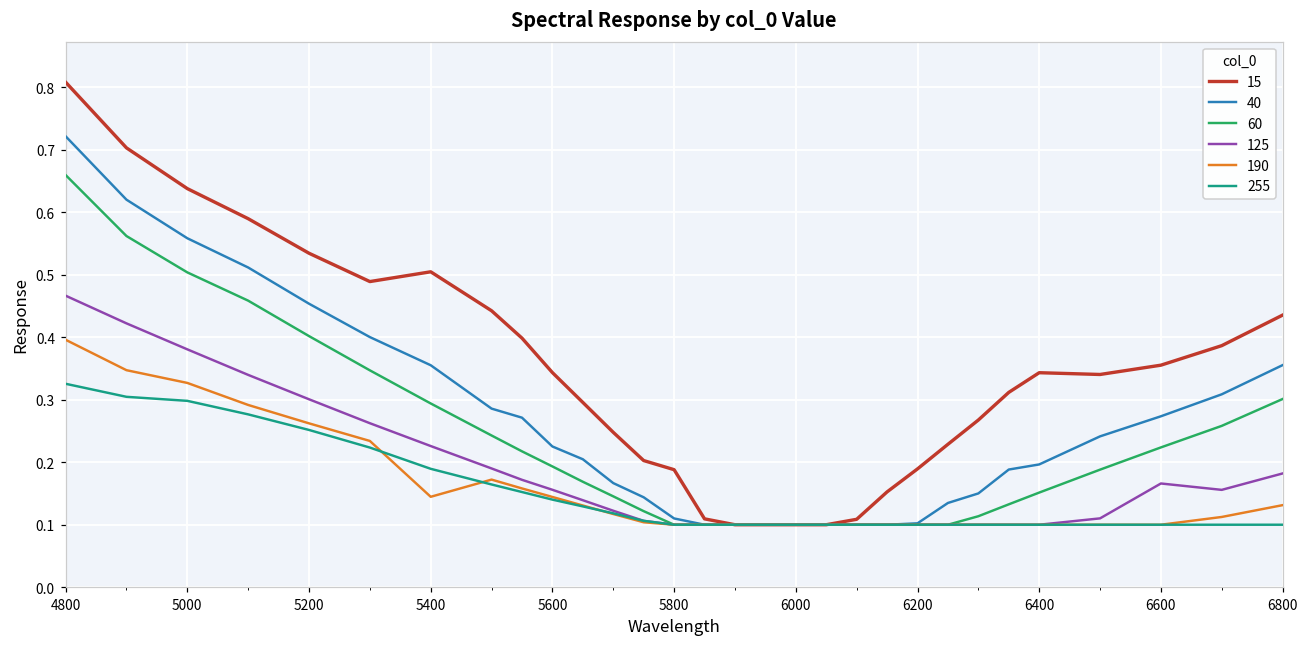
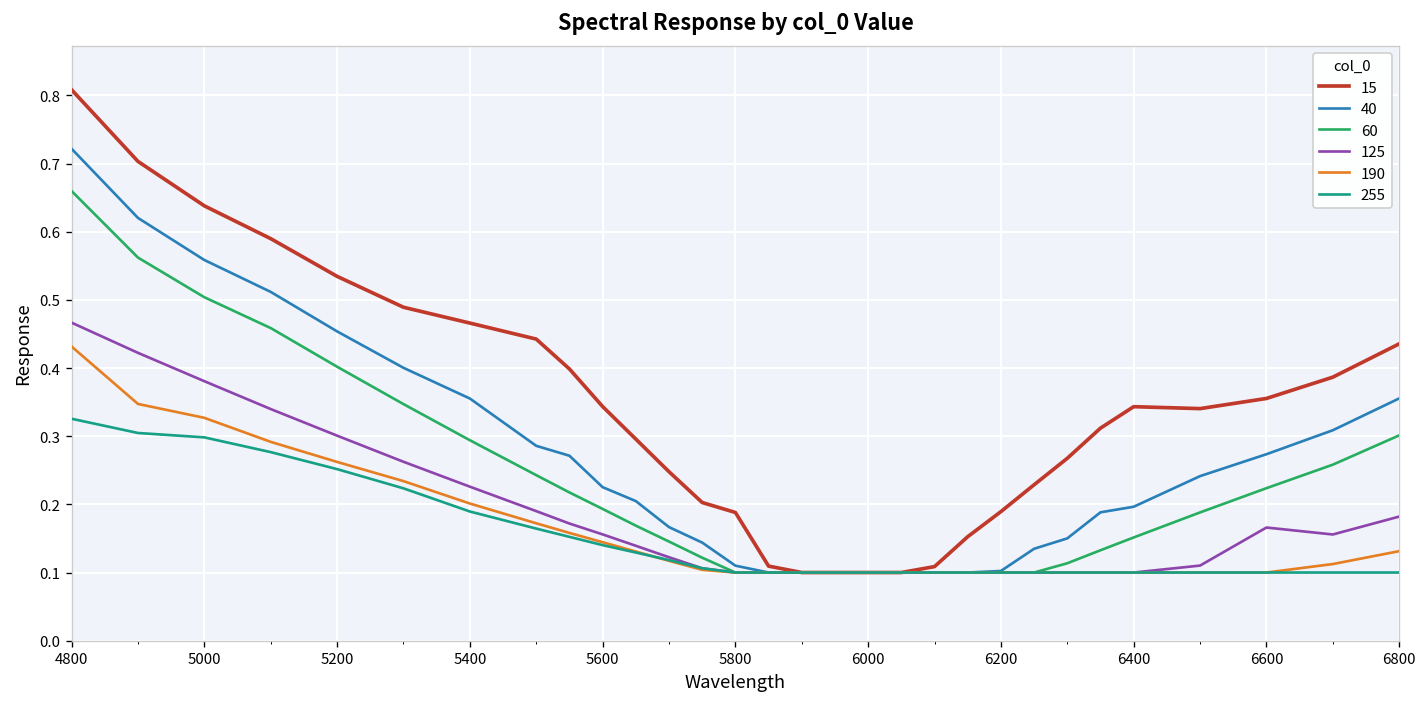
190, 4800: 0.40 -> 0.43
15, 5400: 0.50 -> 0.47
190, 5400: 0.14 -> 0.20
